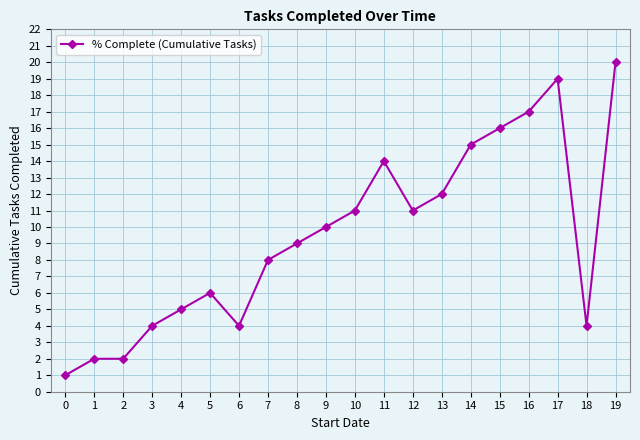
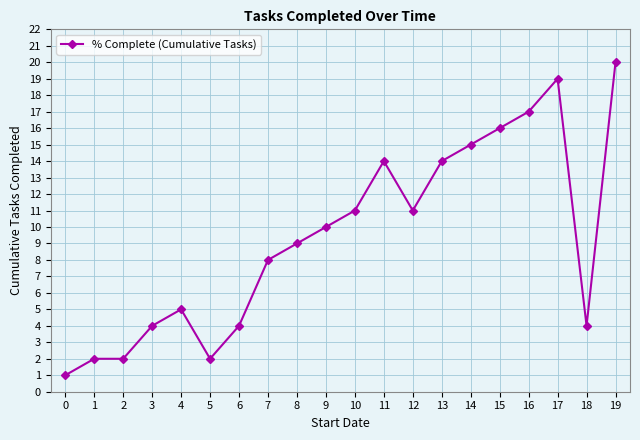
5: 6 -> 2
13: 12 -> 14
